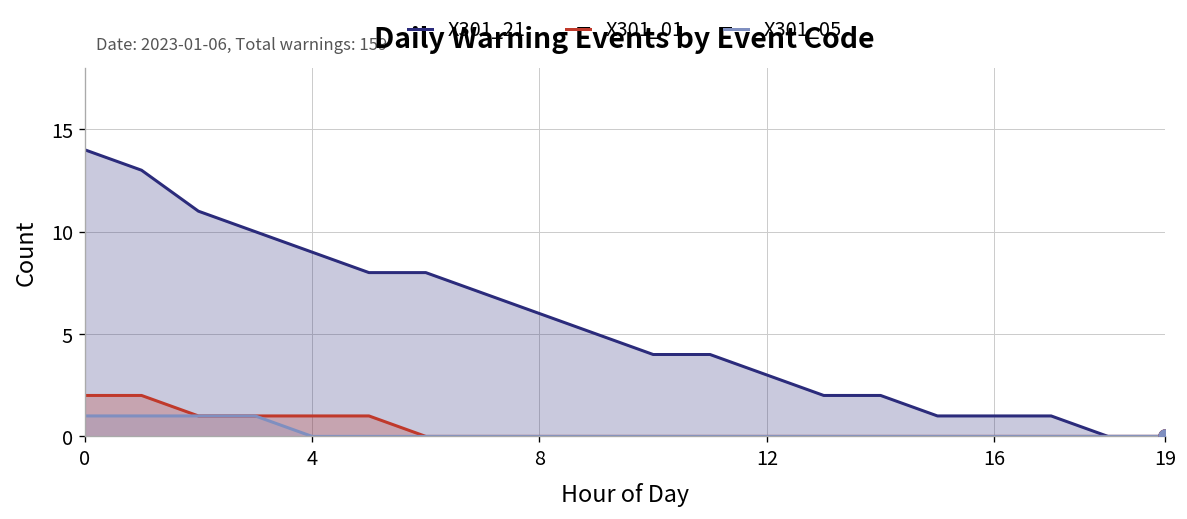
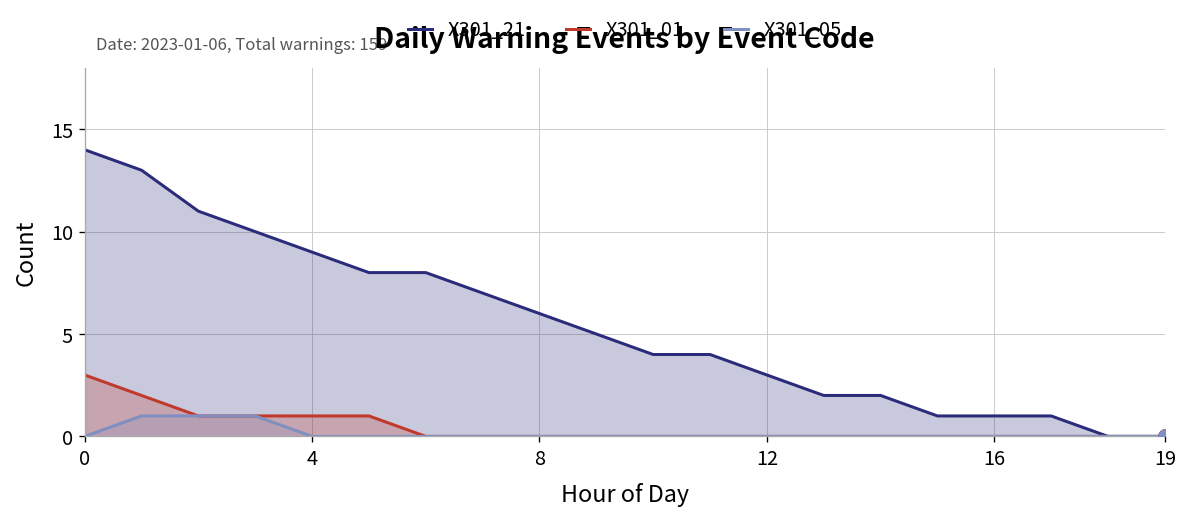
X301_01, 0: 2 -> 3
X301_05, 0: 1 -> 0
